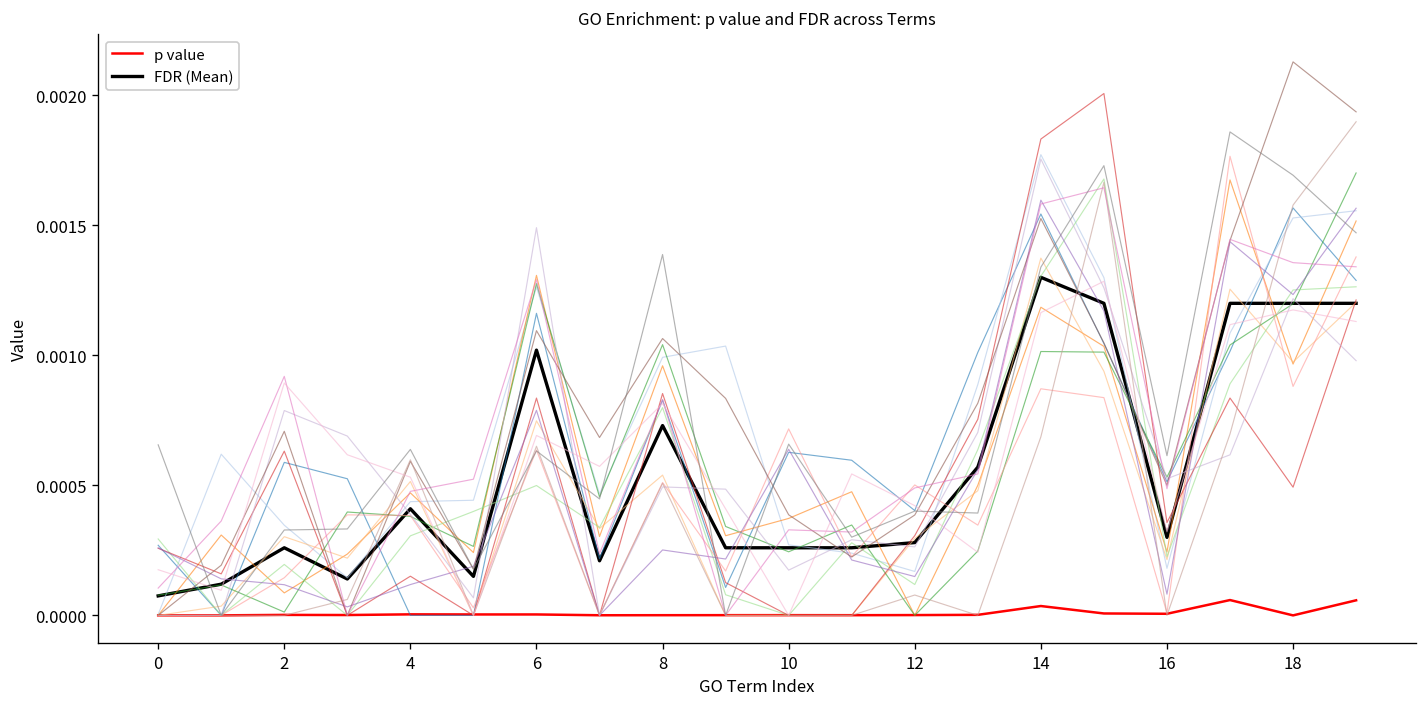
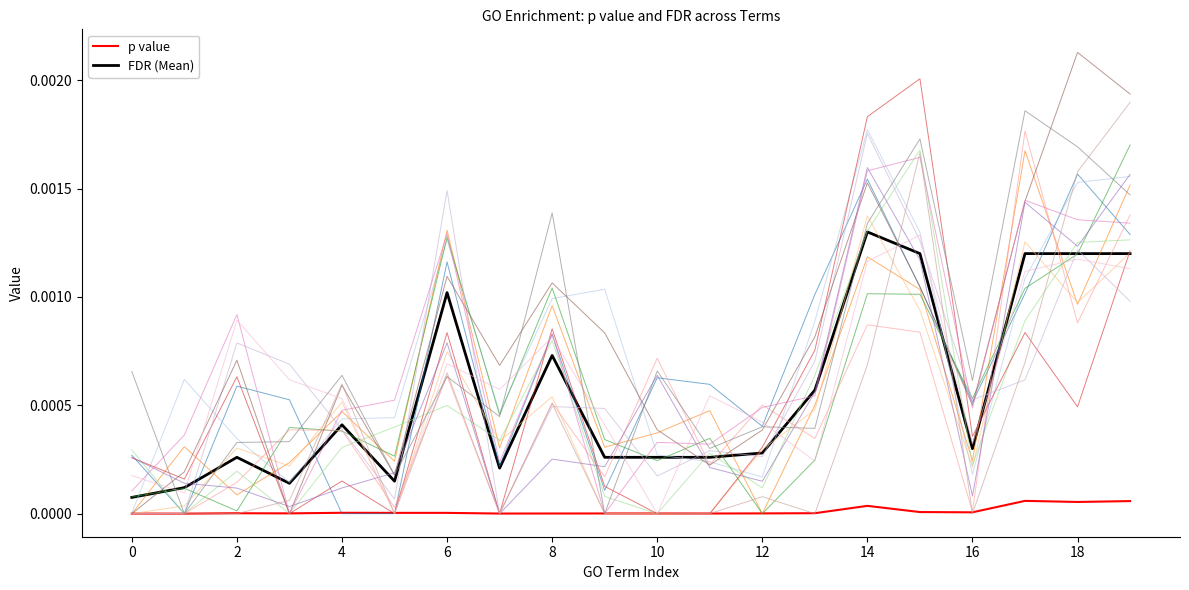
p value, 18: 0.0000 -> 0.0001
